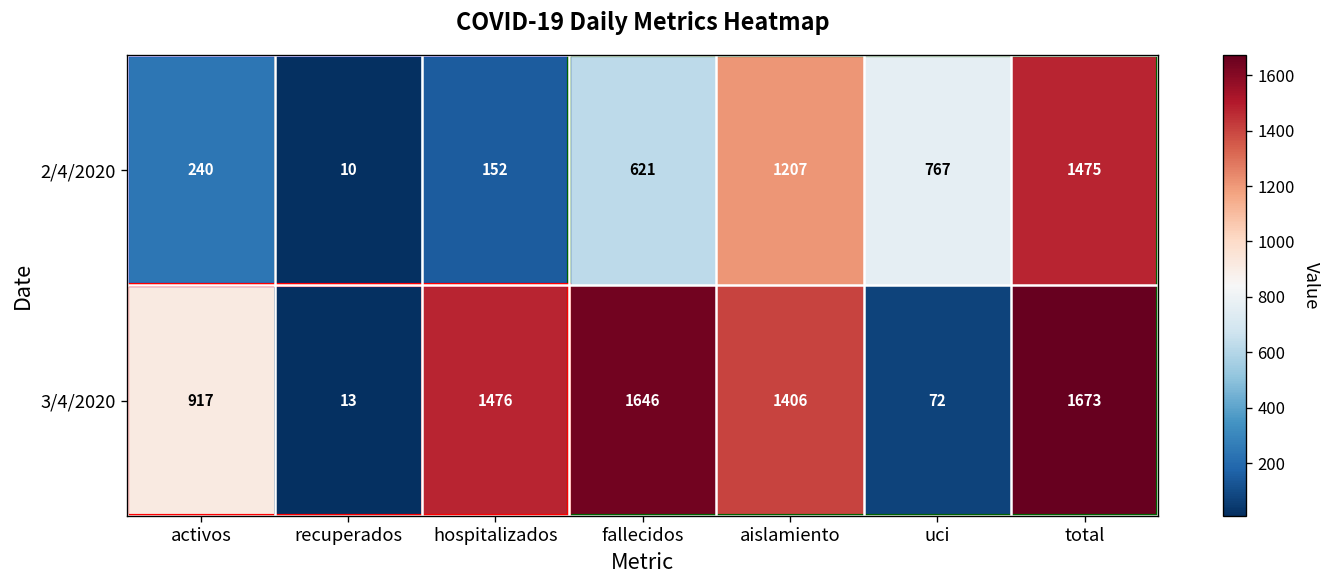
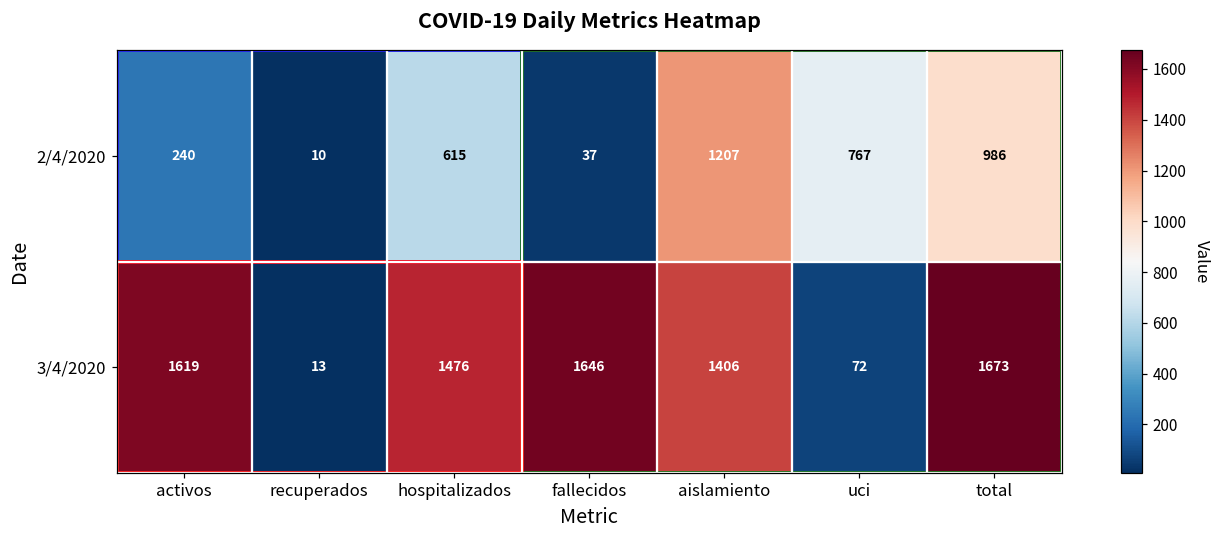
2/4/2020, hospitalizados: 152 -> 615
2/4/2020, fallecidos: 621 -> 37
2/4/2020, total: 1475 -> 986
3/4/2020, activos: 917 -> 1619
